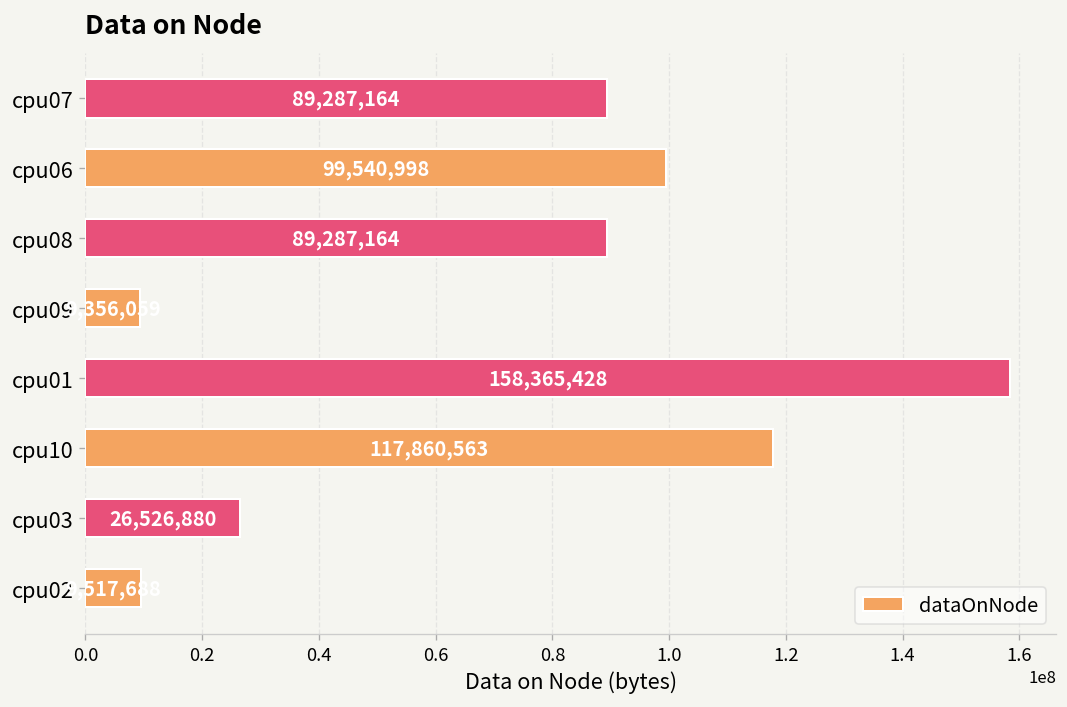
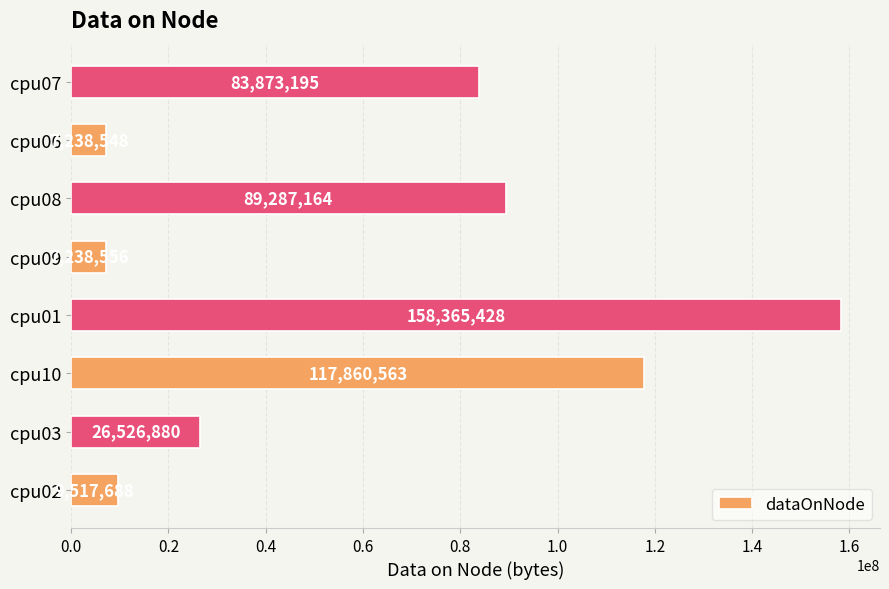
cpu07: 89,287,164 -> 83,873,195
cpu06: 100000000 -> 7000000
cpu09: 9000000 -> 7000000
